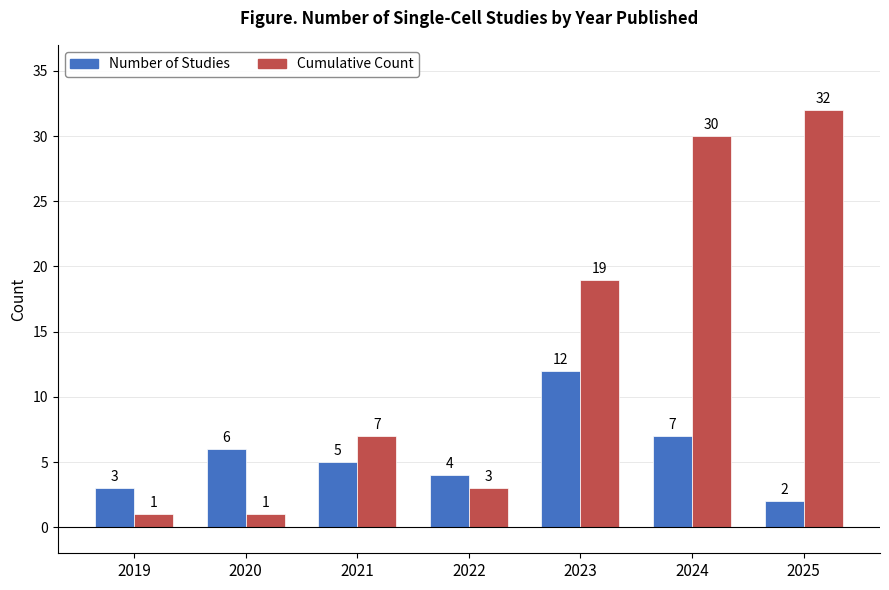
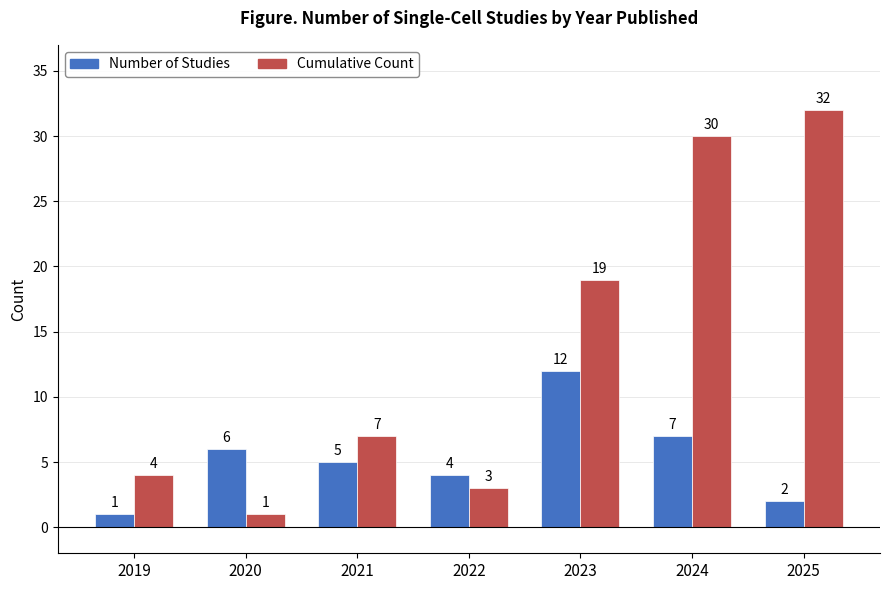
Number of Studies, 2019: 3 -> 1
Cumulative Count, 2019: 1 -> 4
